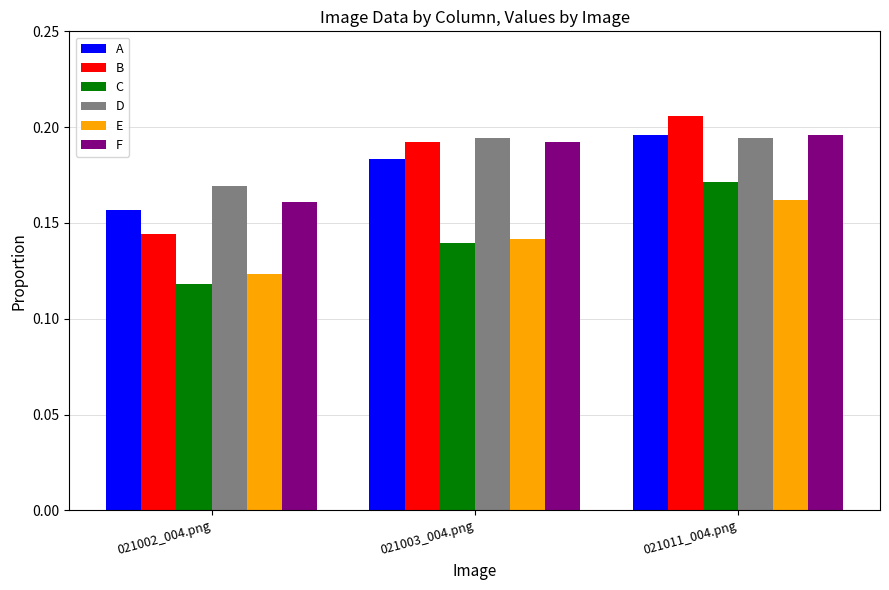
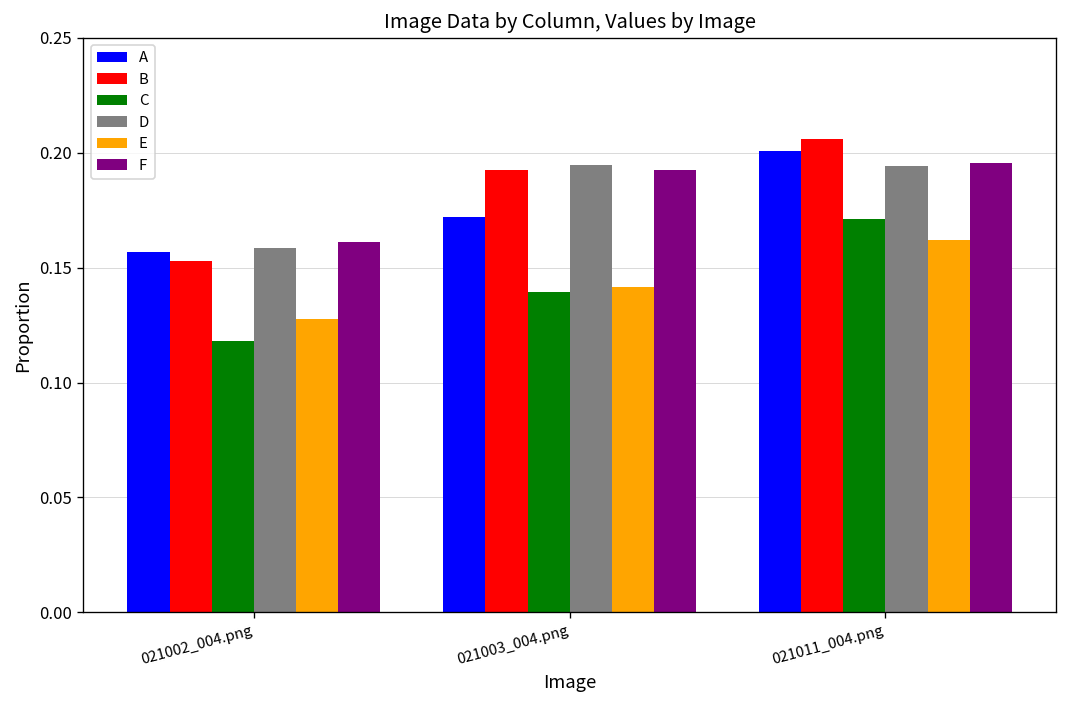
B, 021002_004.png: 0.144 -> 0.153
D, 021002_004.png: 0.169 -> 0.159
E, 021002_004.png: 0.123 -> 0.128
A, 021003_004.png: 0.183 -> 0.172
A, 021011_004.png: 0.196 -> 0.201
